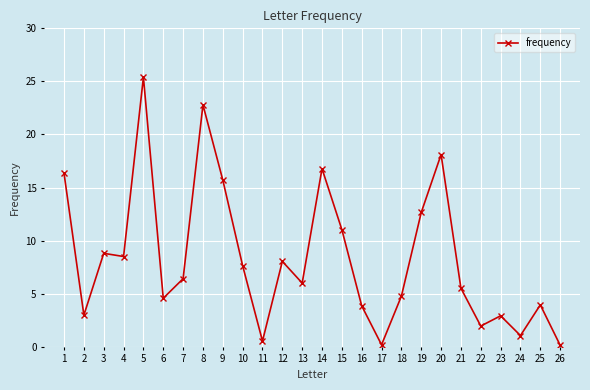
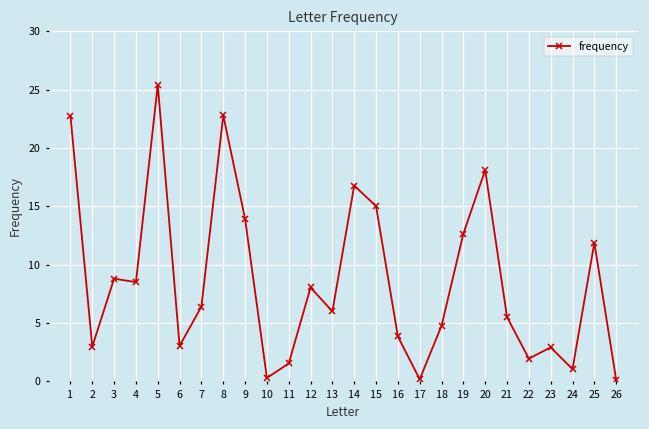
1: 16.3 -> 22.8
6: 4.6 -> 3.1
9: 15.7 -> 13.9
10: 7.6 -> 0.3
11: 0.5 -> 1.5
15: 11.0 -> 15.0
25: 3.9 -> 11.9
